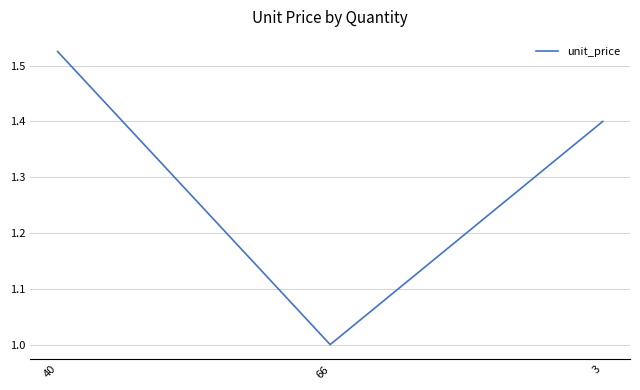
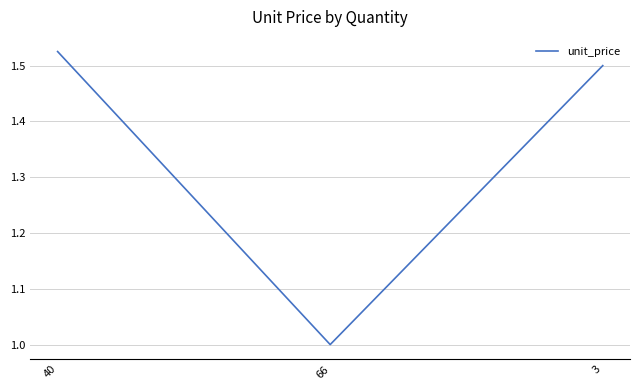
3: 1.4 -> 1.5
